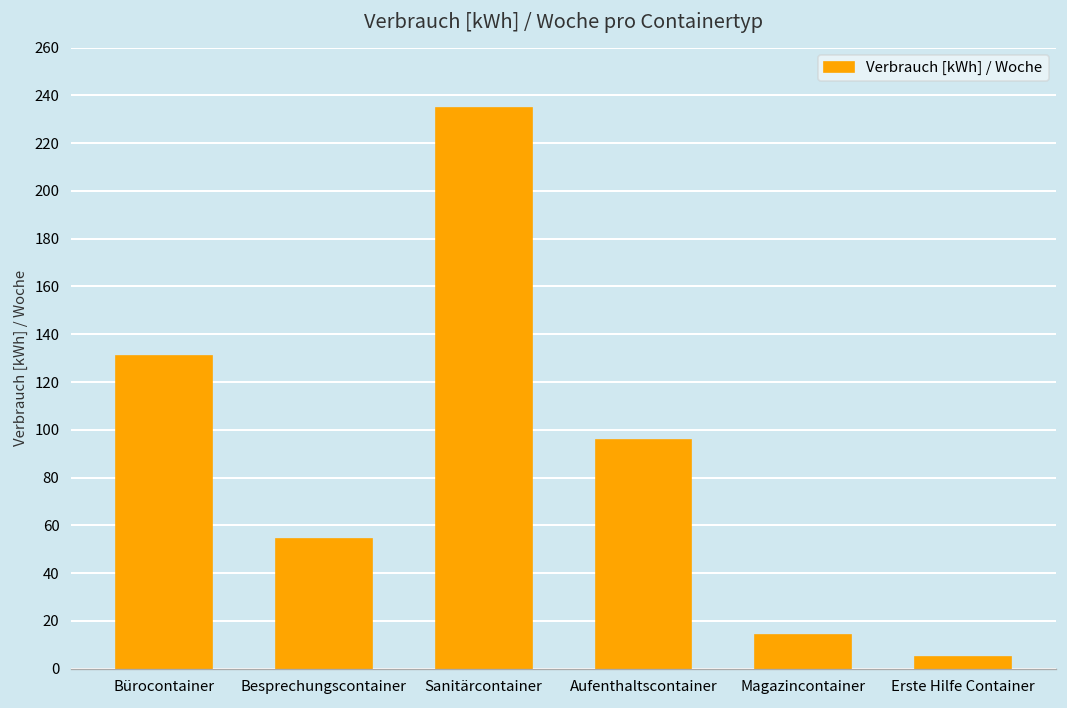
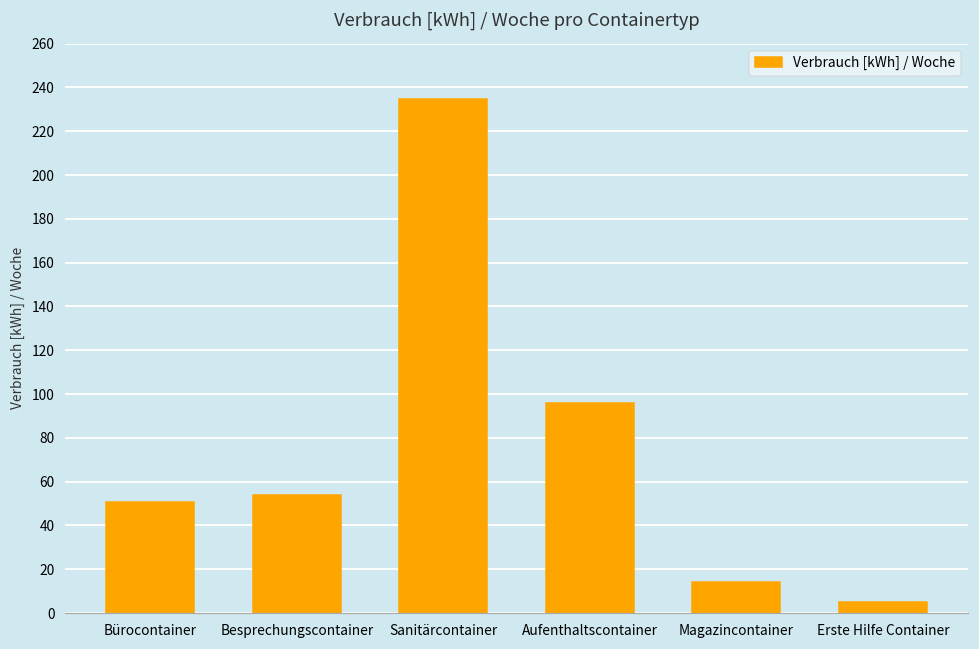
Bürocontainer: 131 -> 51
